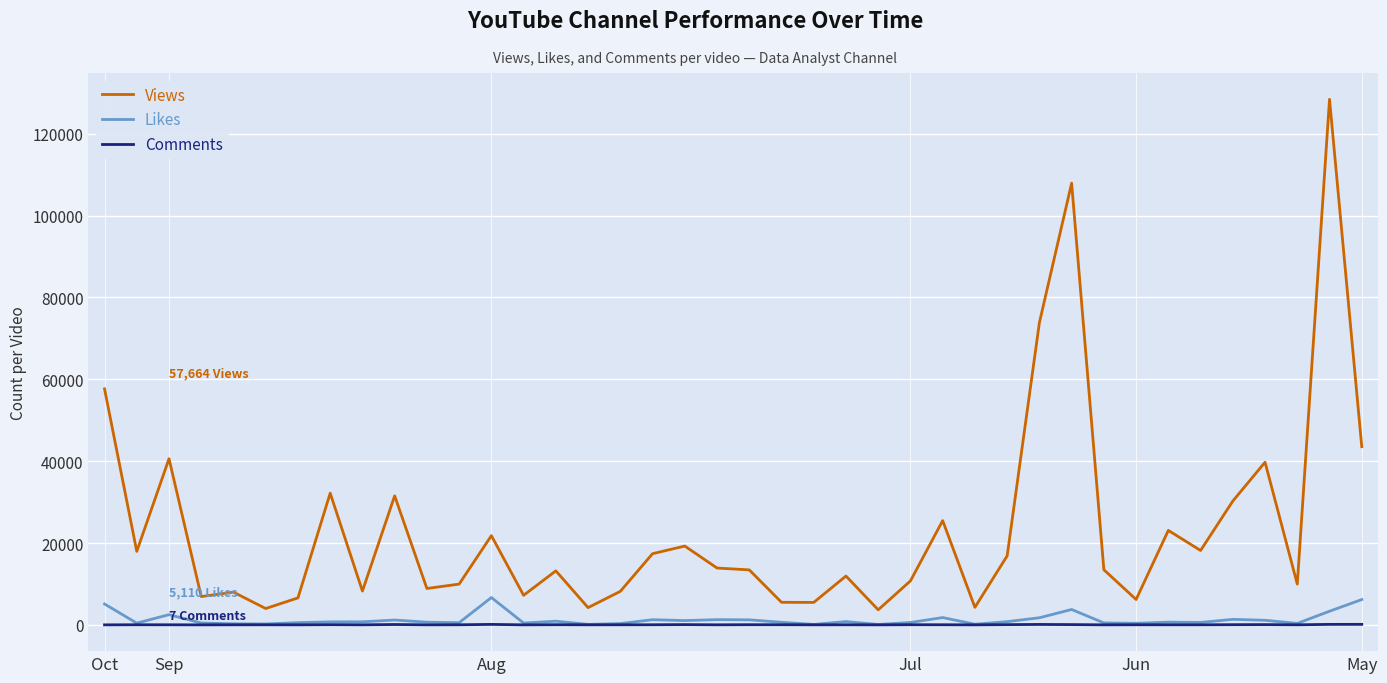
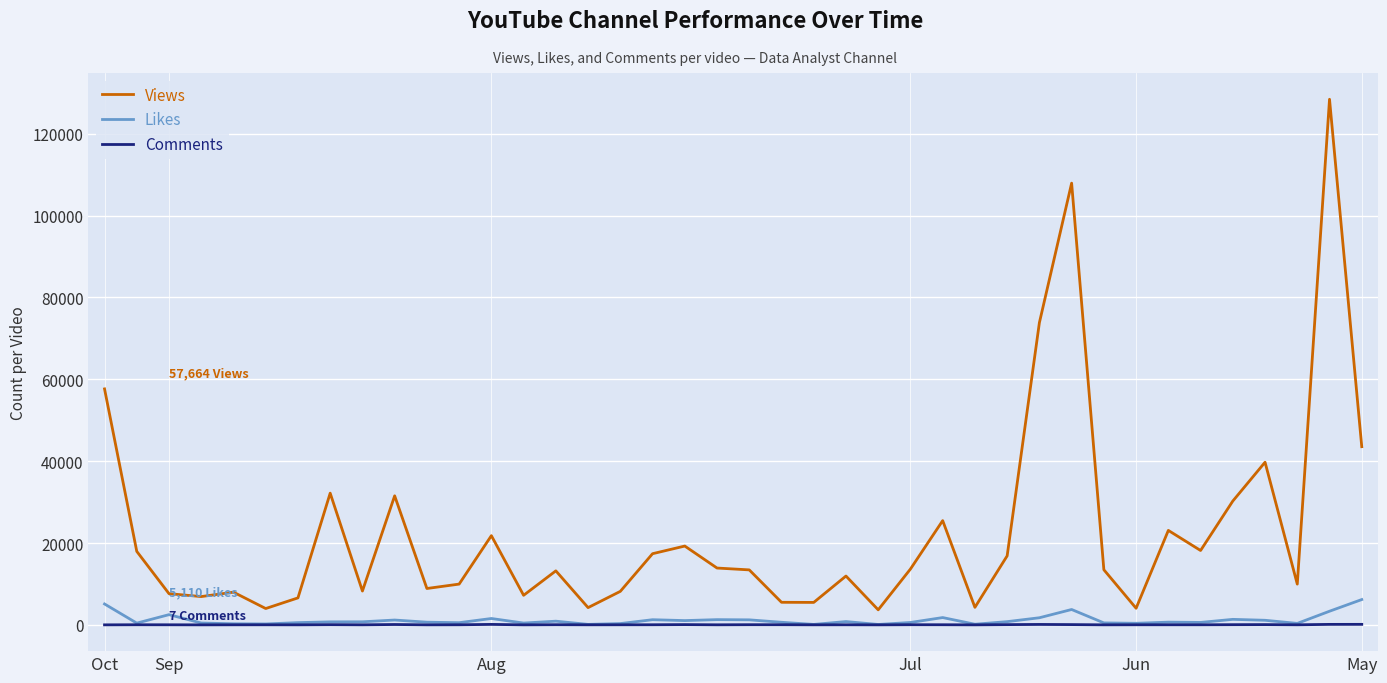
Views, Sep: 41000 -> 8000
Likes, Aug: 7000 -> 2000
Views, Jul: 11000 -> 14000
Views, Jun: 6000 -> 4000
